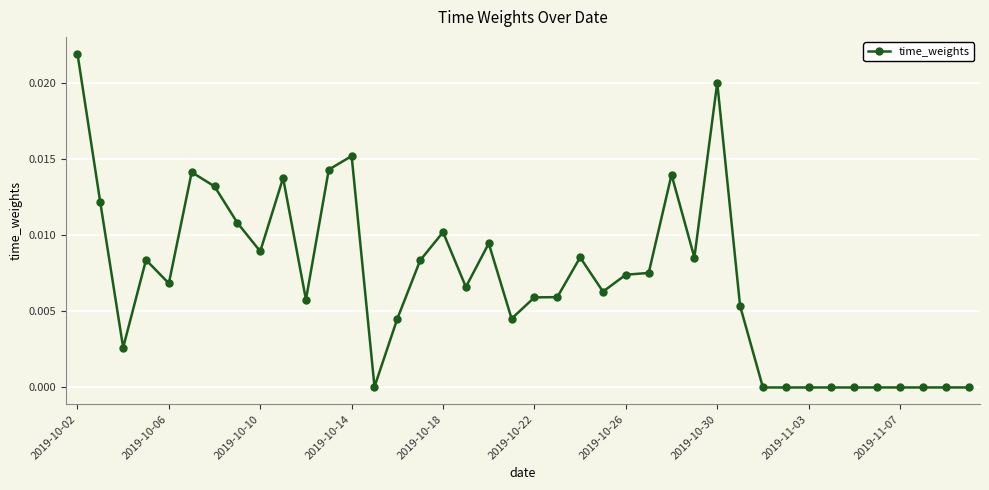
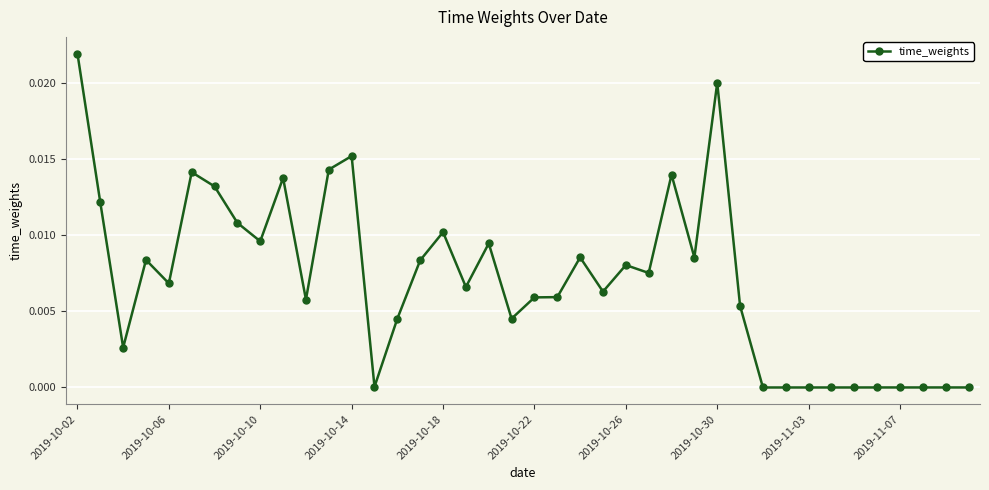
2019-10-10: 0.0089 -> 0.0096
2019-10-26: 0.0074 -> 0.0080
